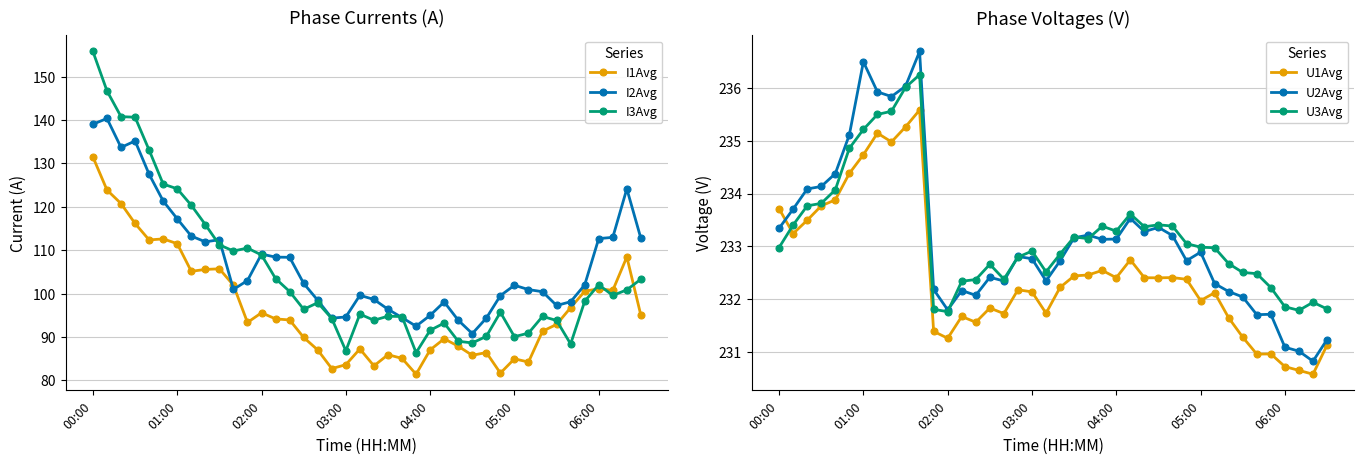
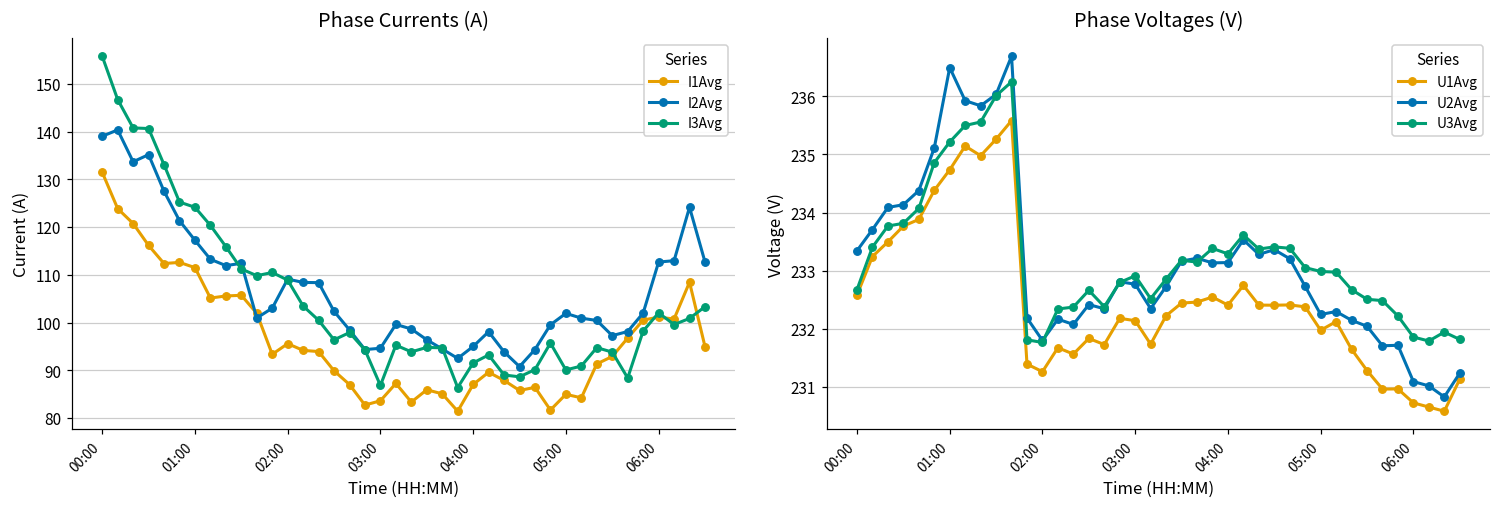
Phase Voltages (V), U1Avg, 00:00: 233.7 -> 232.6
Phase Voltages (V), U3Avg, 00:00: 233.0 -> 232.7
Phase Voltages (V), U2Avg, 05:00: 232.9 -> 232.2
